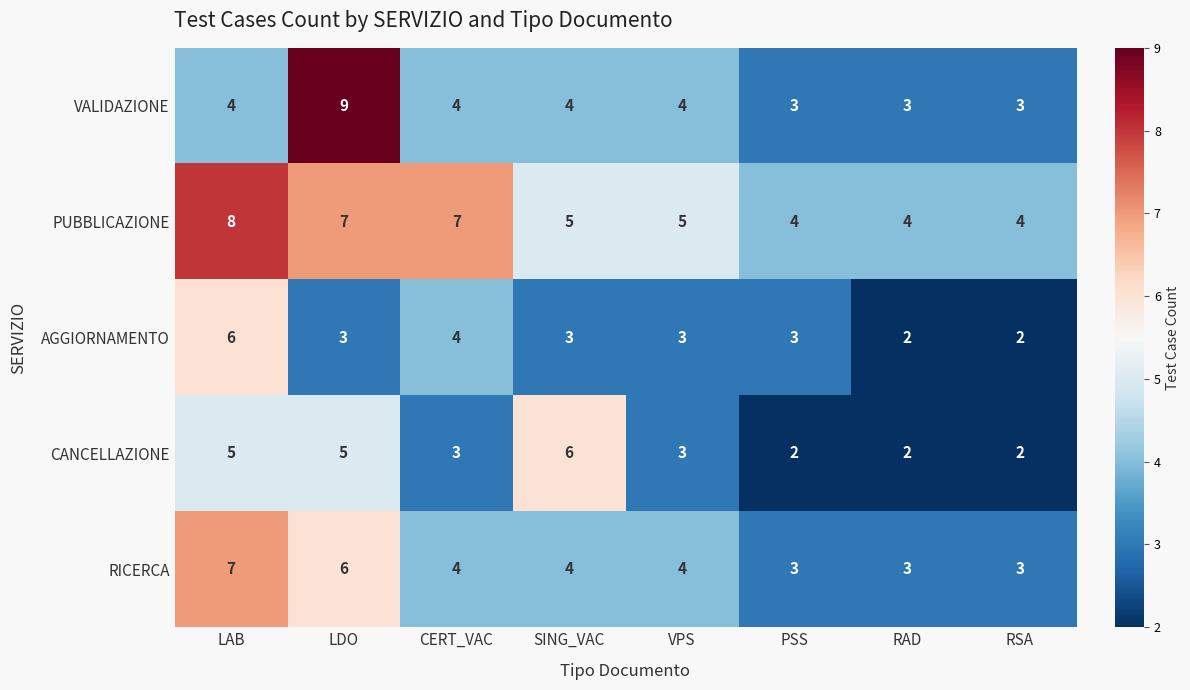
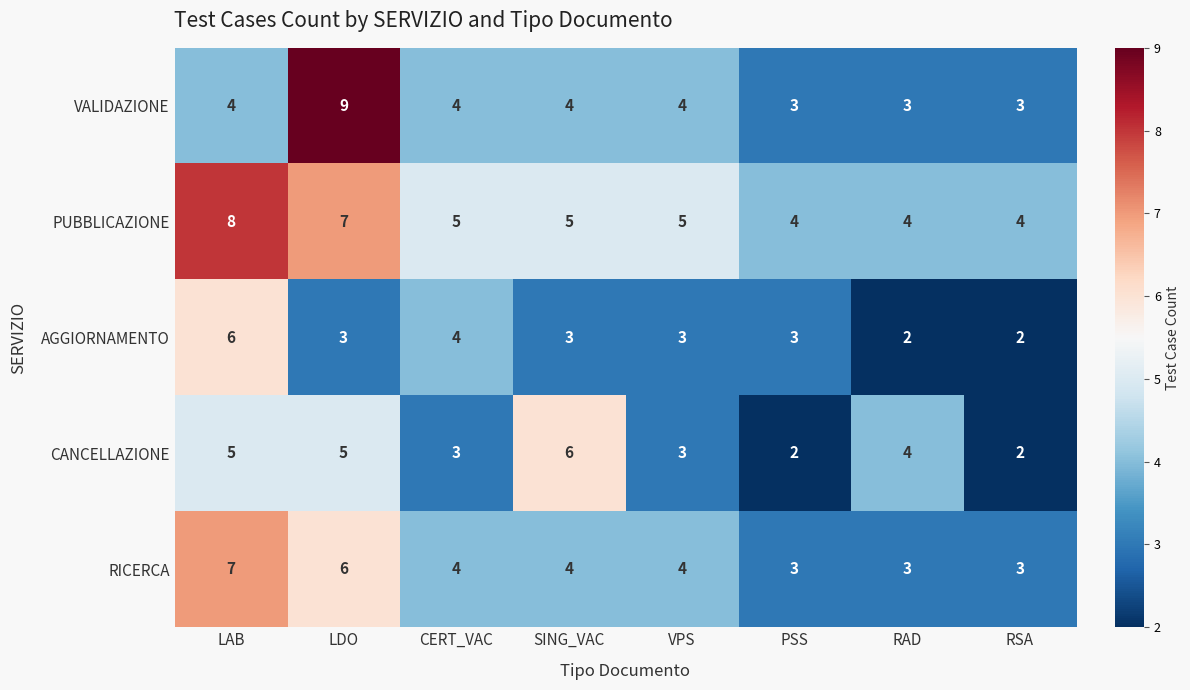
PUBBLICAZIONE, CERT_VAC: 7 -> 5
CANCELLAZIONE, RAD: 2 -> 4
